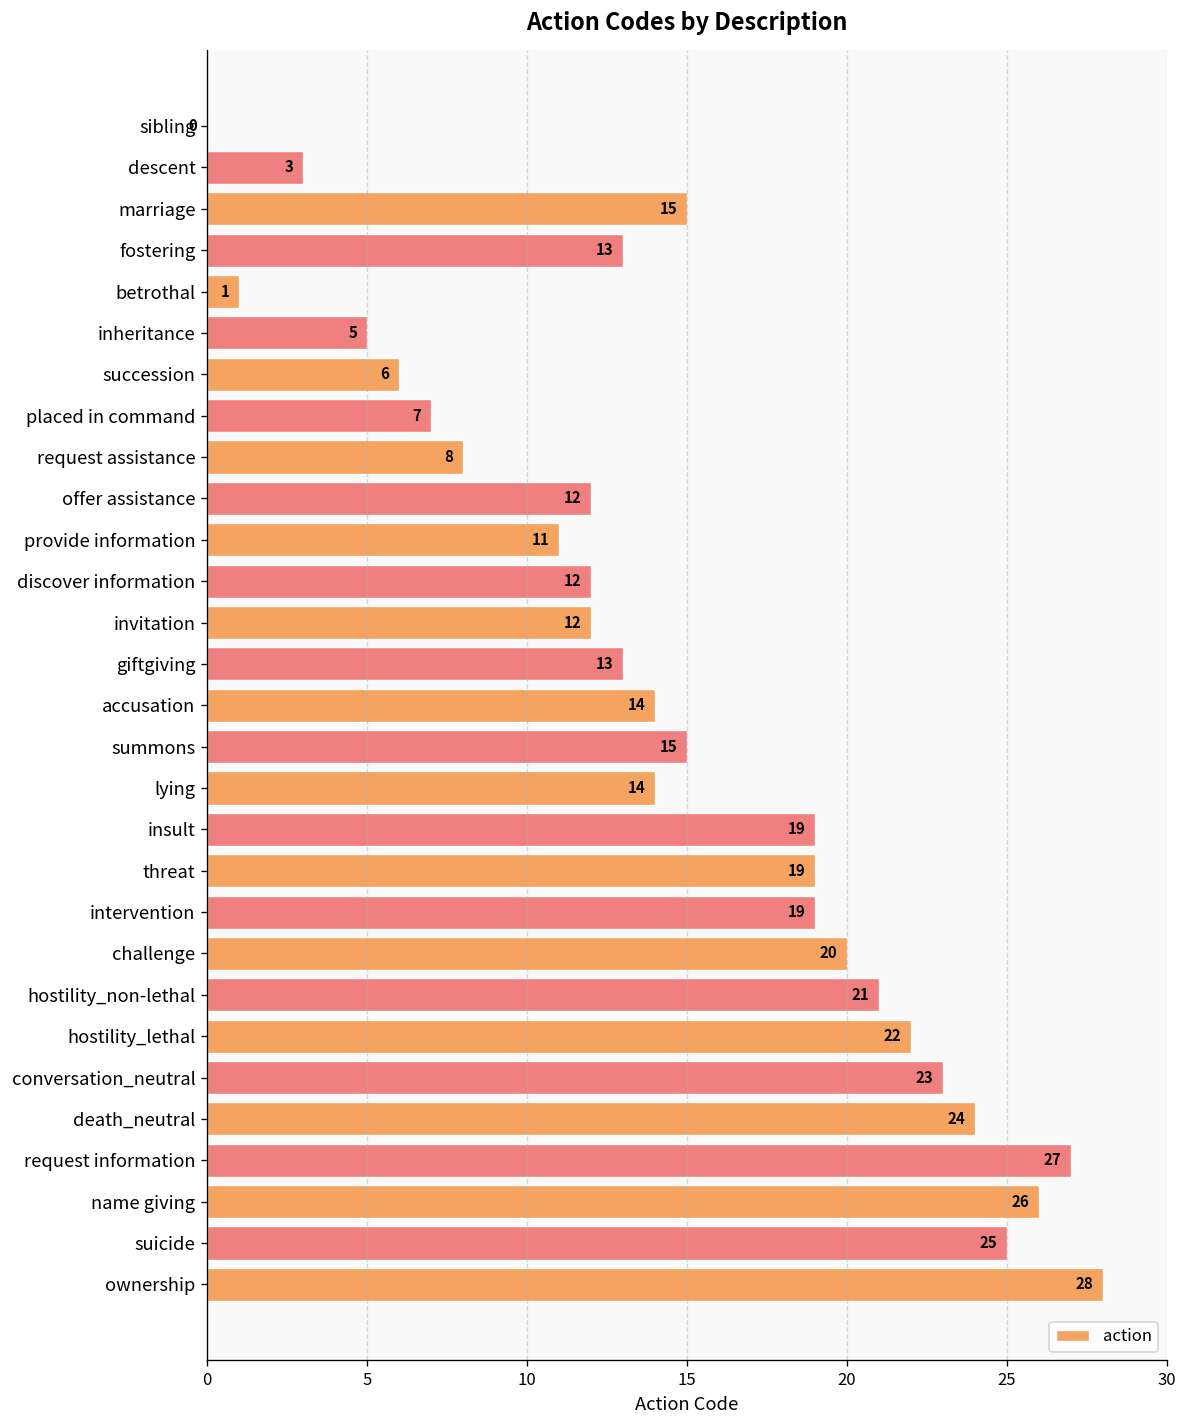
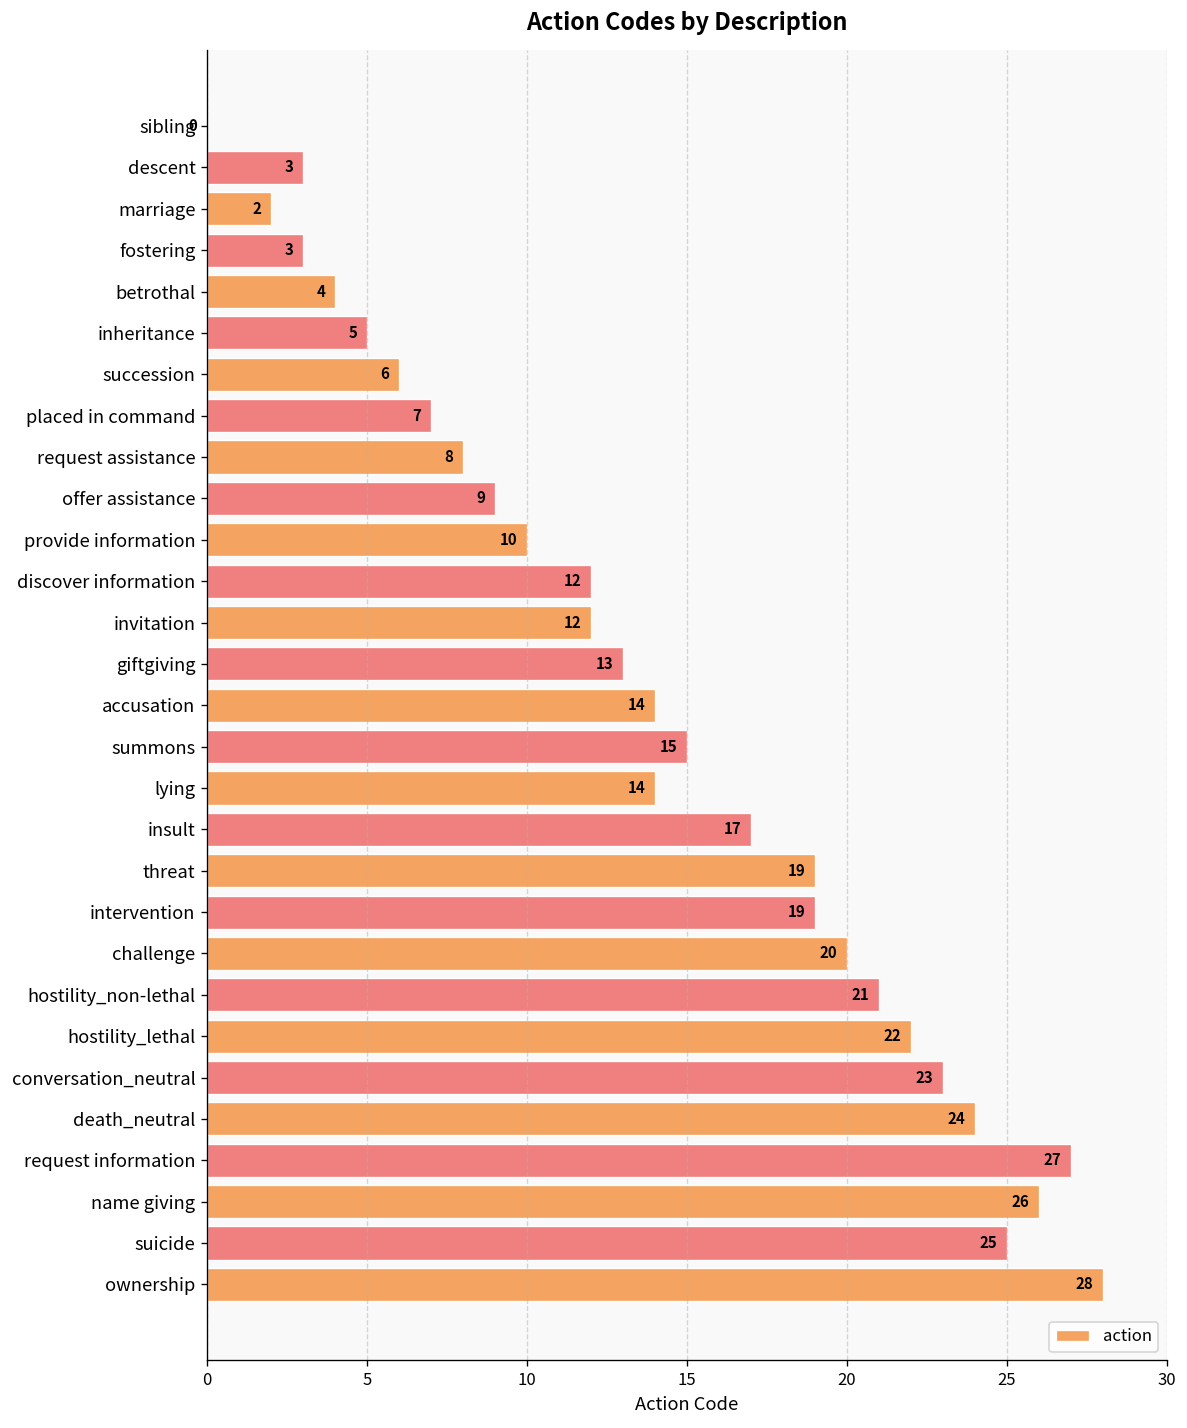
marriage: 15 -> 2
fostering: 13 -> 3
betrothal: 1 -> 4
offer assistance: 12 -> 9
provide information: 11 -> 10
insult: 19 -> 17
